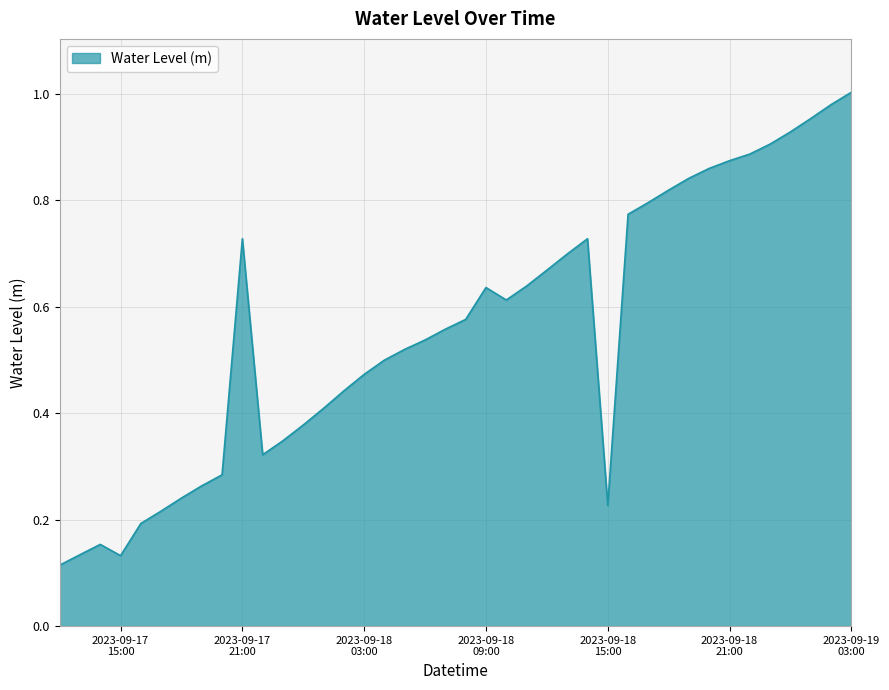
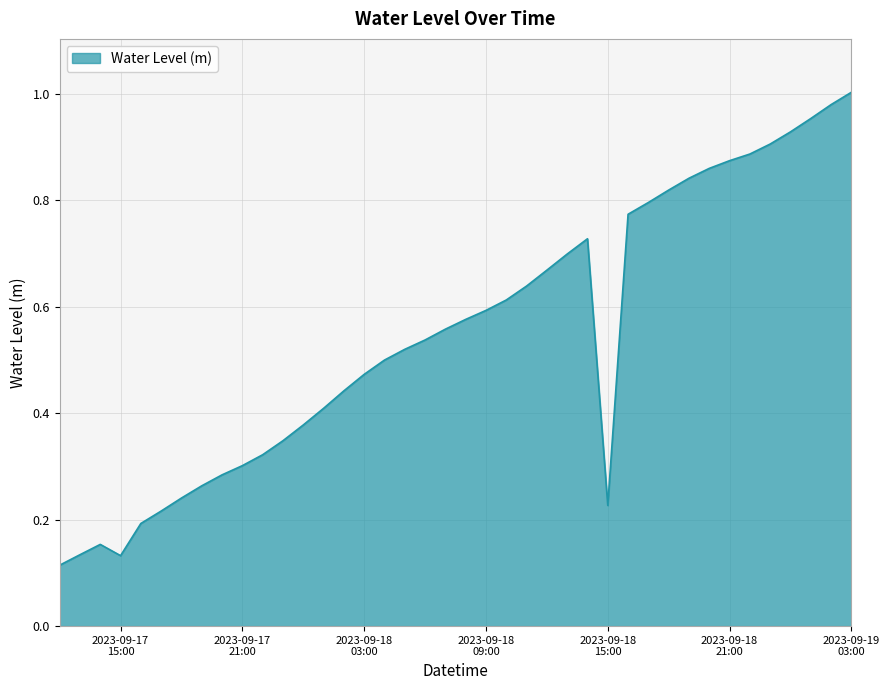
2023-09-17 21:00: 0.73 -> 0.30
2023-09-18 09:00: 0.64 -> 0.59
